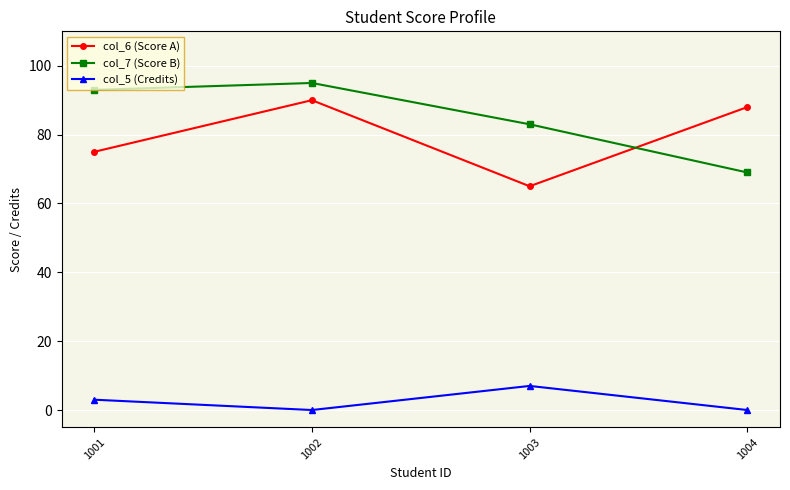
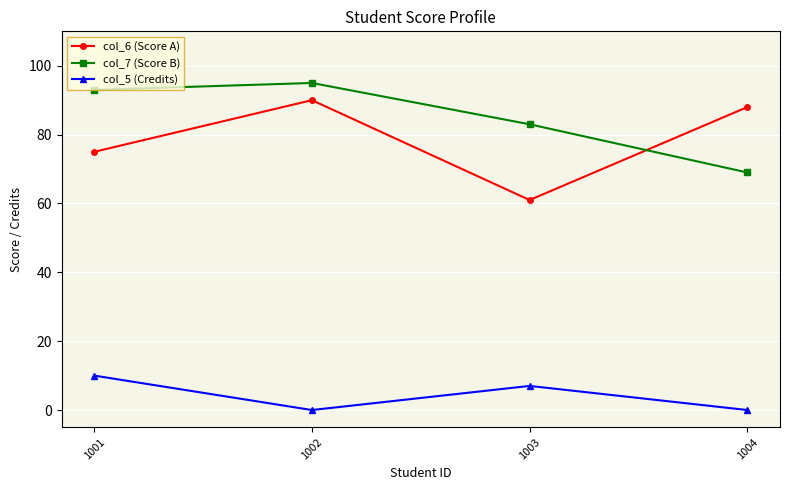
col_5 (Credits), 1001: 3 -> 10
col_6 (Score A), 1003: 65 -> 61
